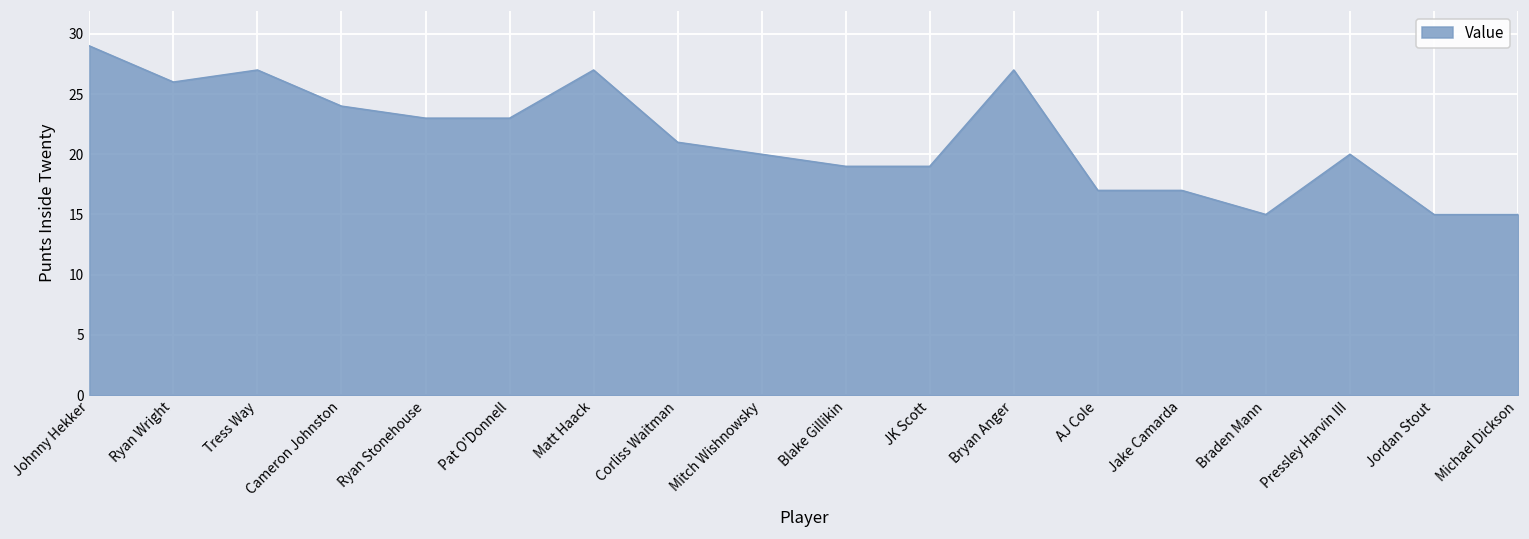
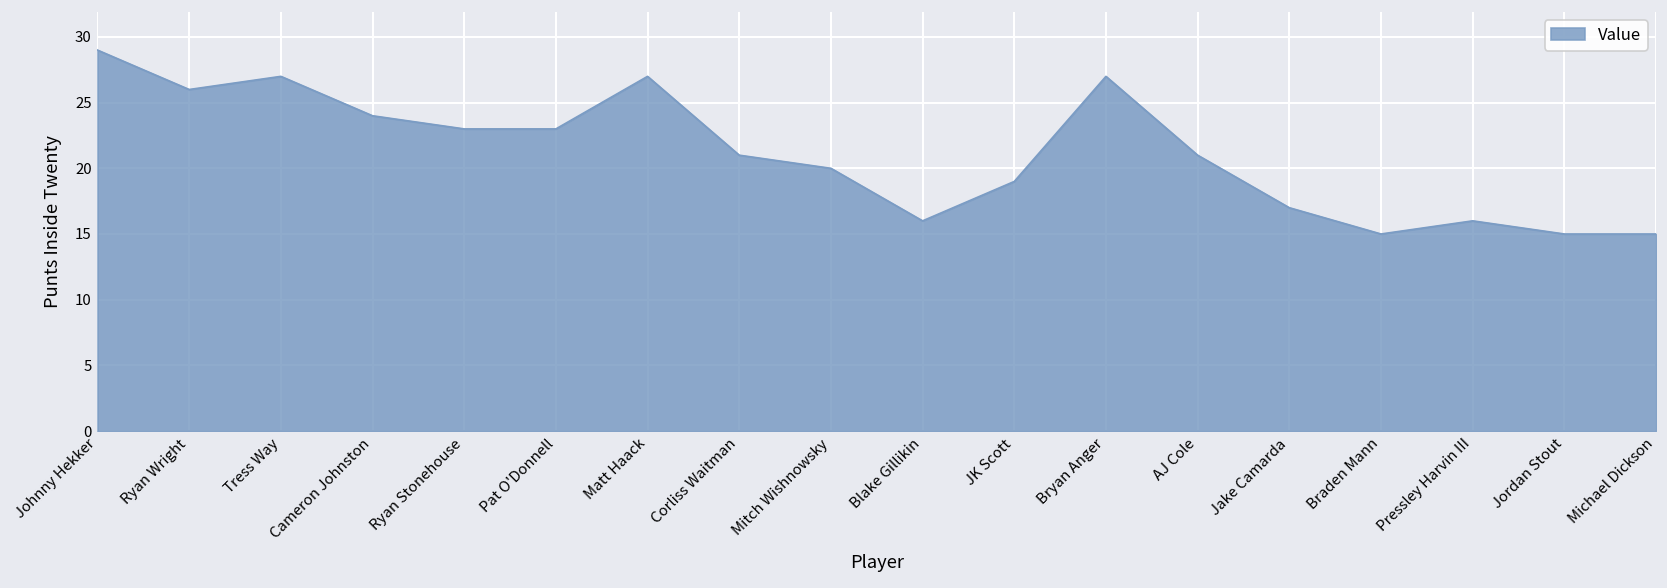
Blake Gillikin: 19 -> 16
AJ Cole: 17 -> 21
Pressley Harvin III: 20 -> 16
